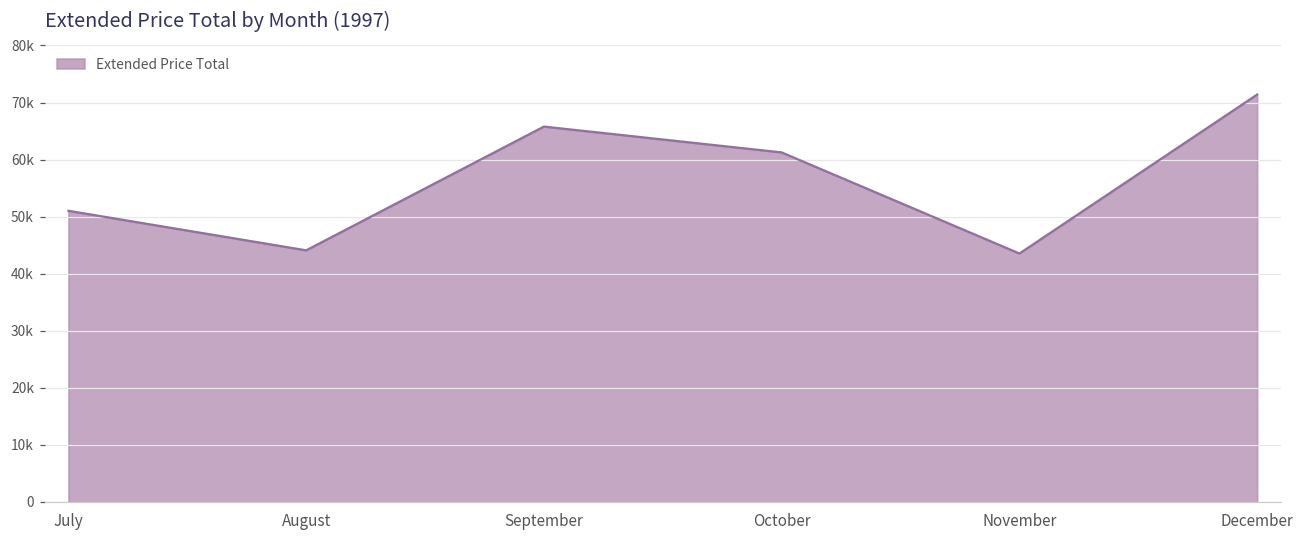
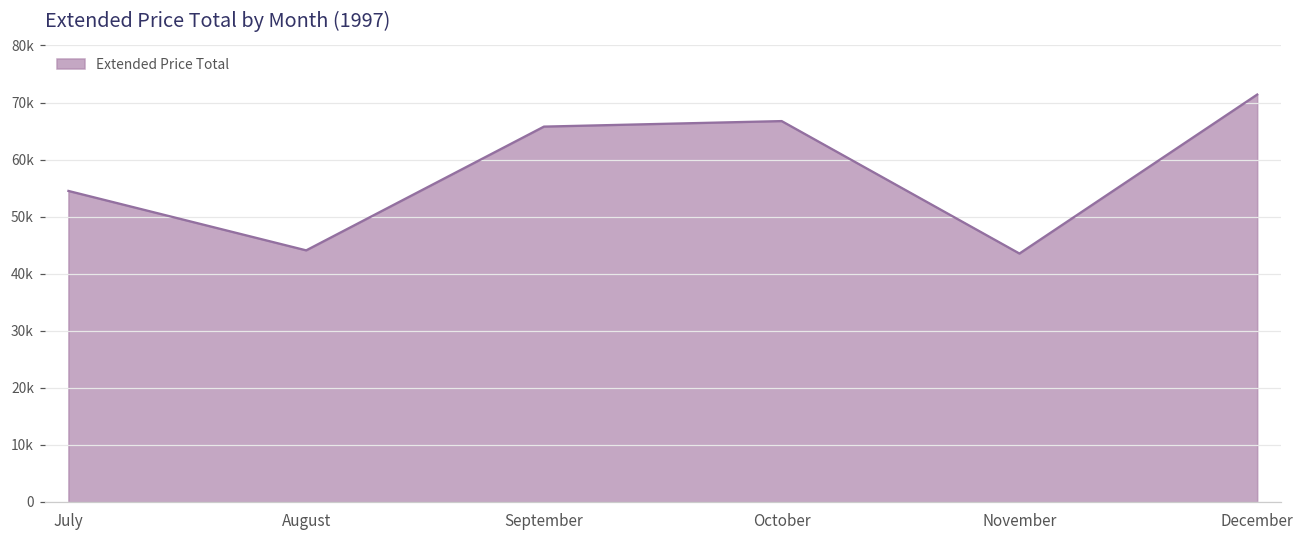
July: 51000 -> 55000
October: 61000 -> 67000
